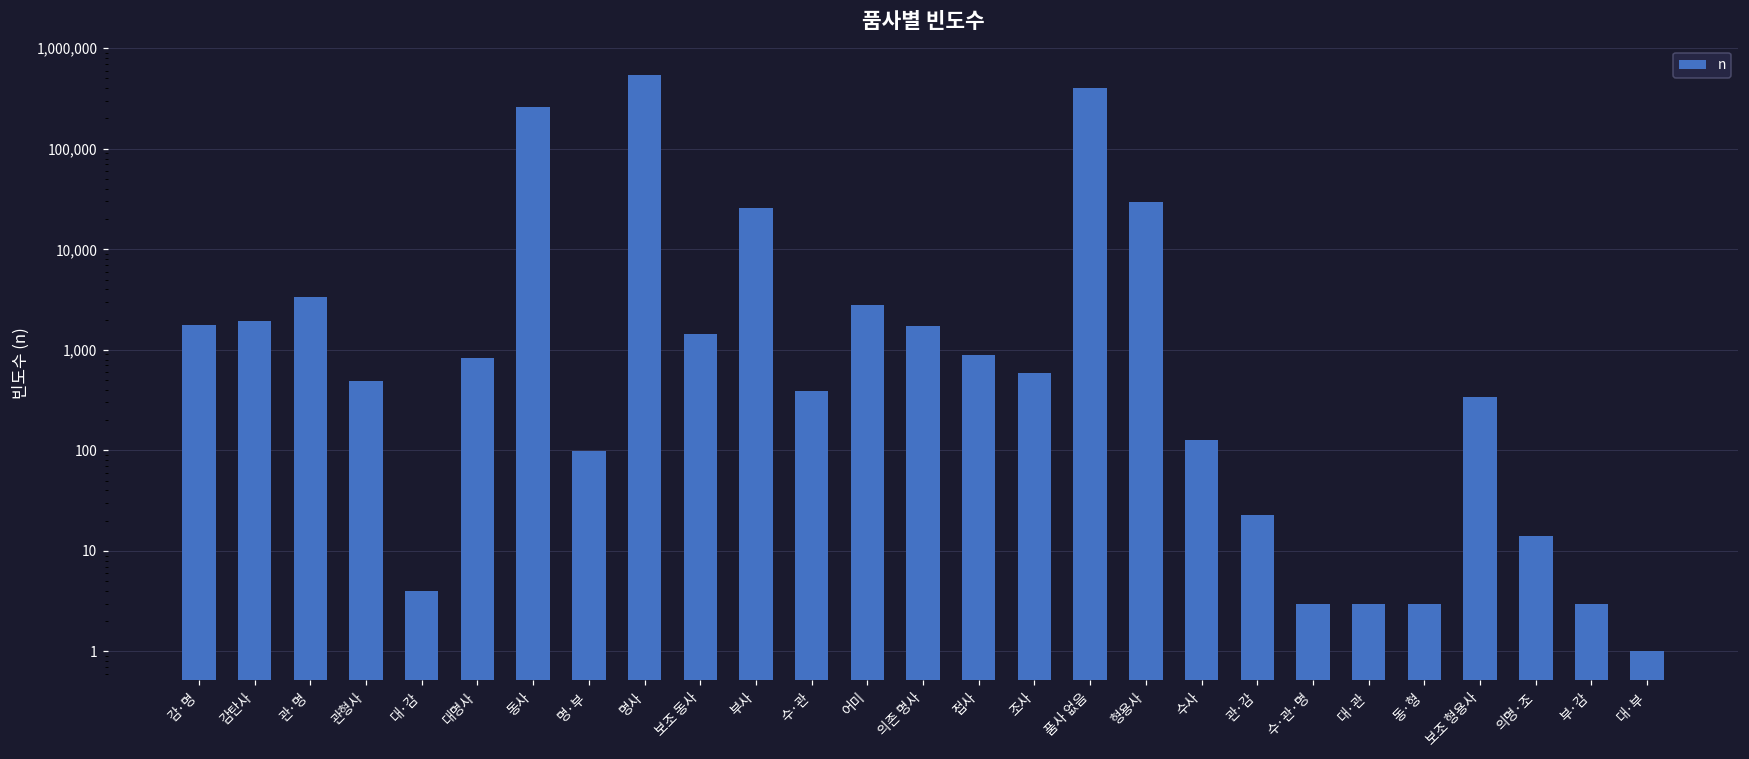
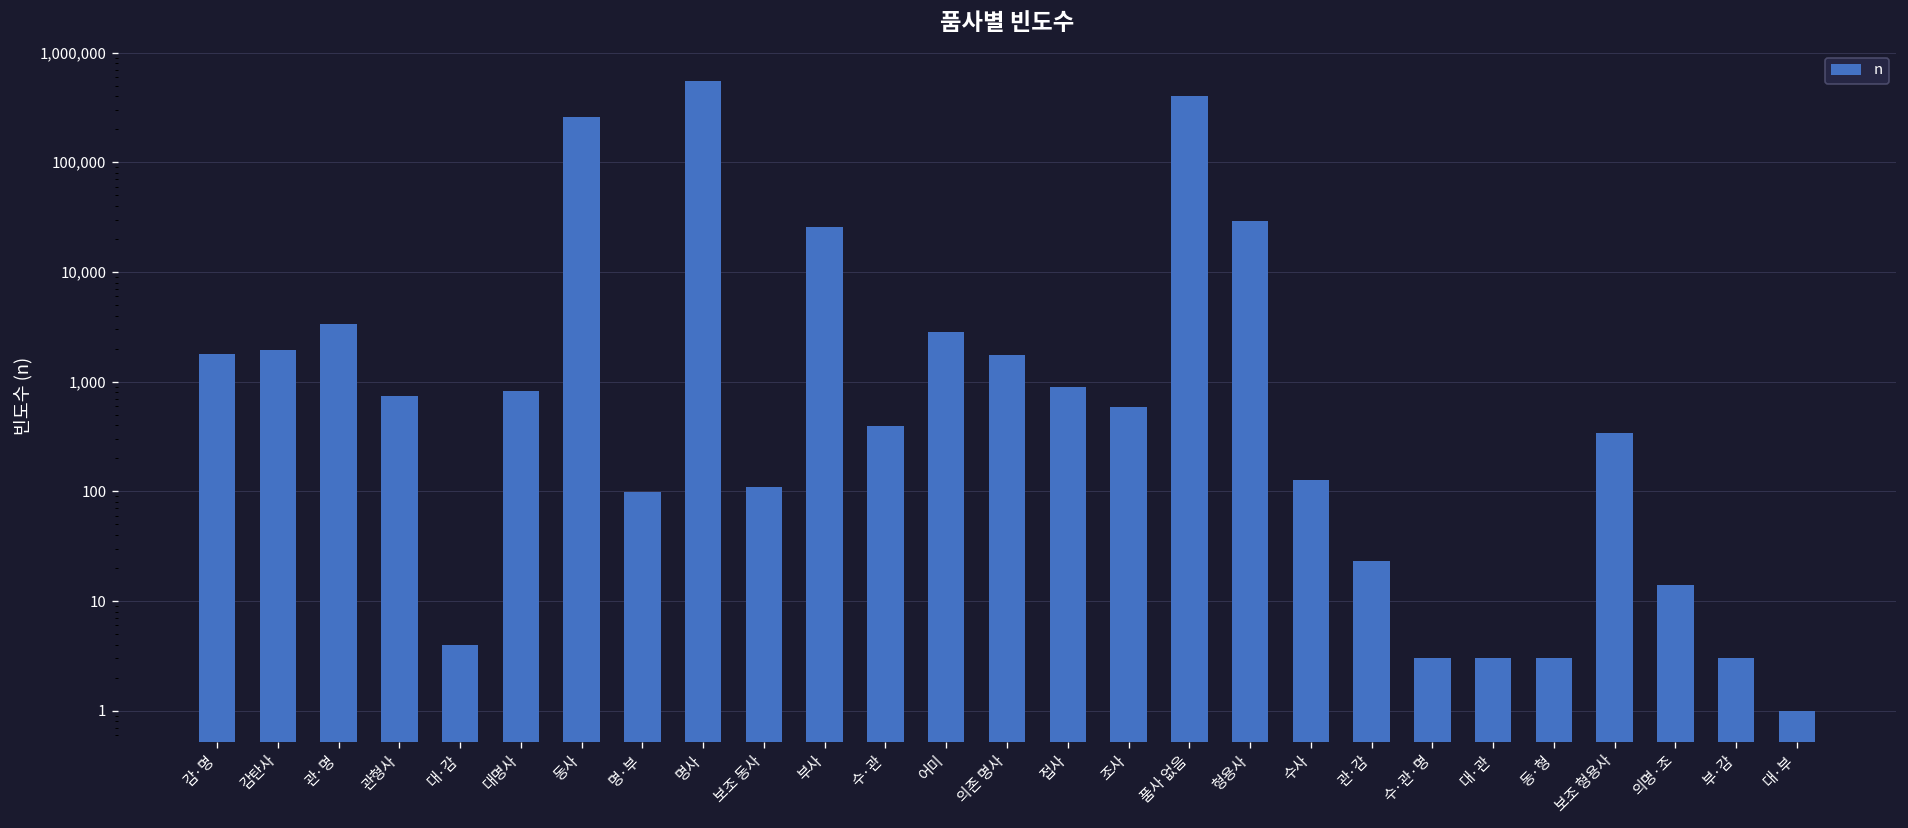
관형사: 500 -> 700
보조 동사: 1,400 -> 110
